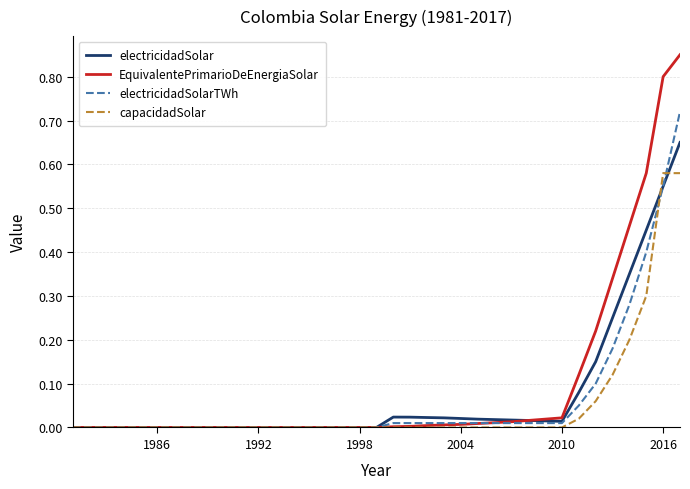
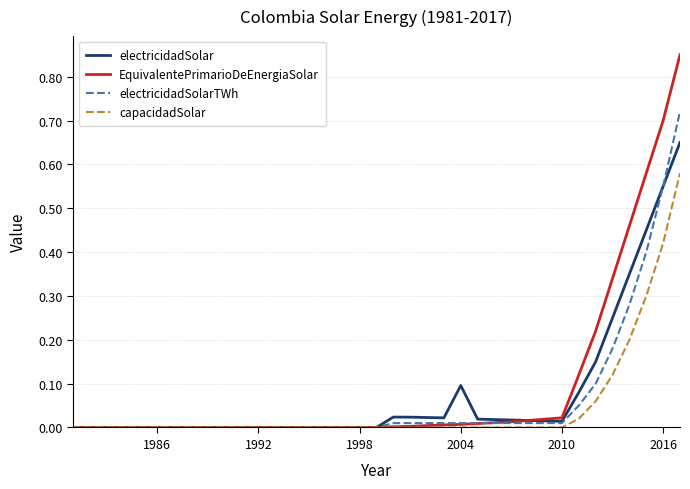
electricidadSolar, 2004: 0.02 -> 0.10
EquivalentePrimarioDeEnergiaSolar, 2016: 0.8 -> 0.7
capacidadSolar, 2016: 0.58 -> 0.42
